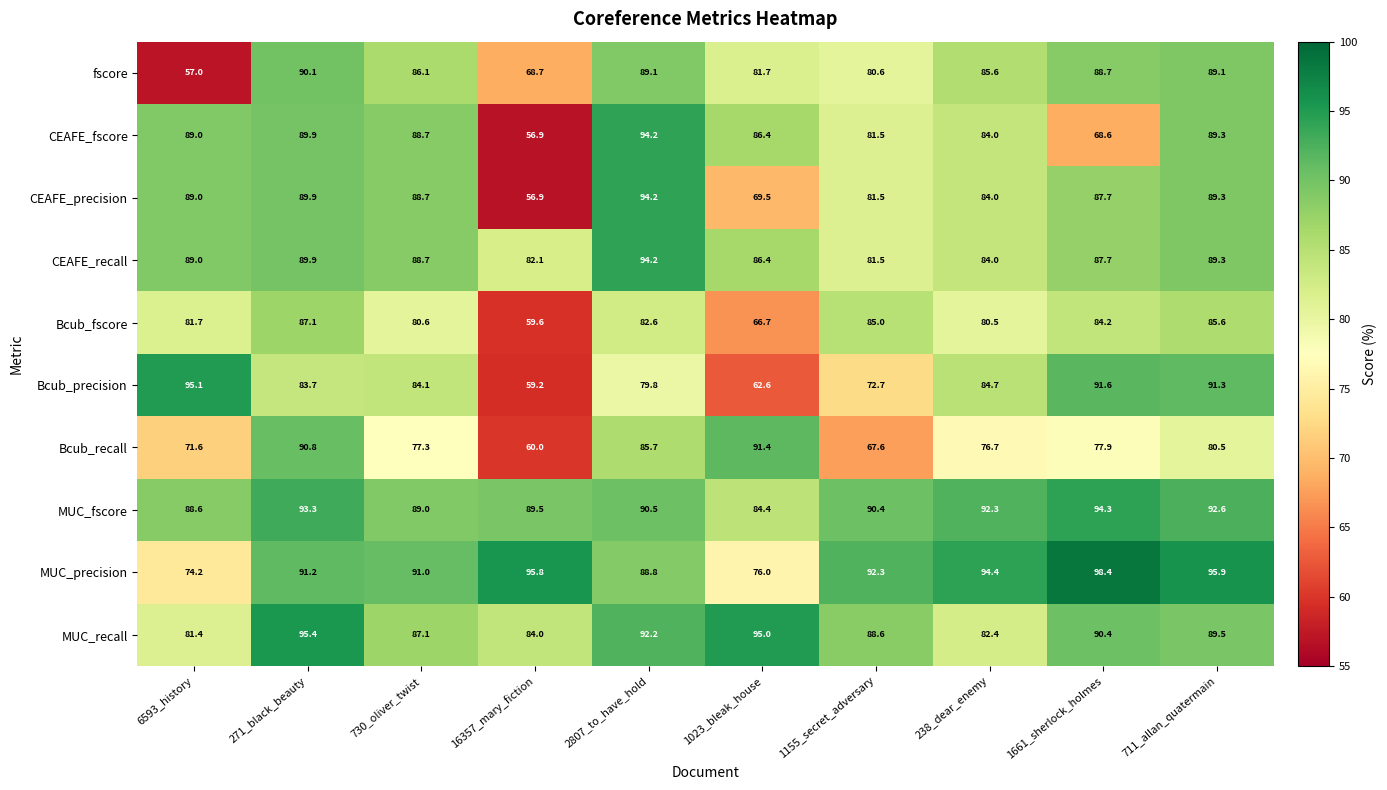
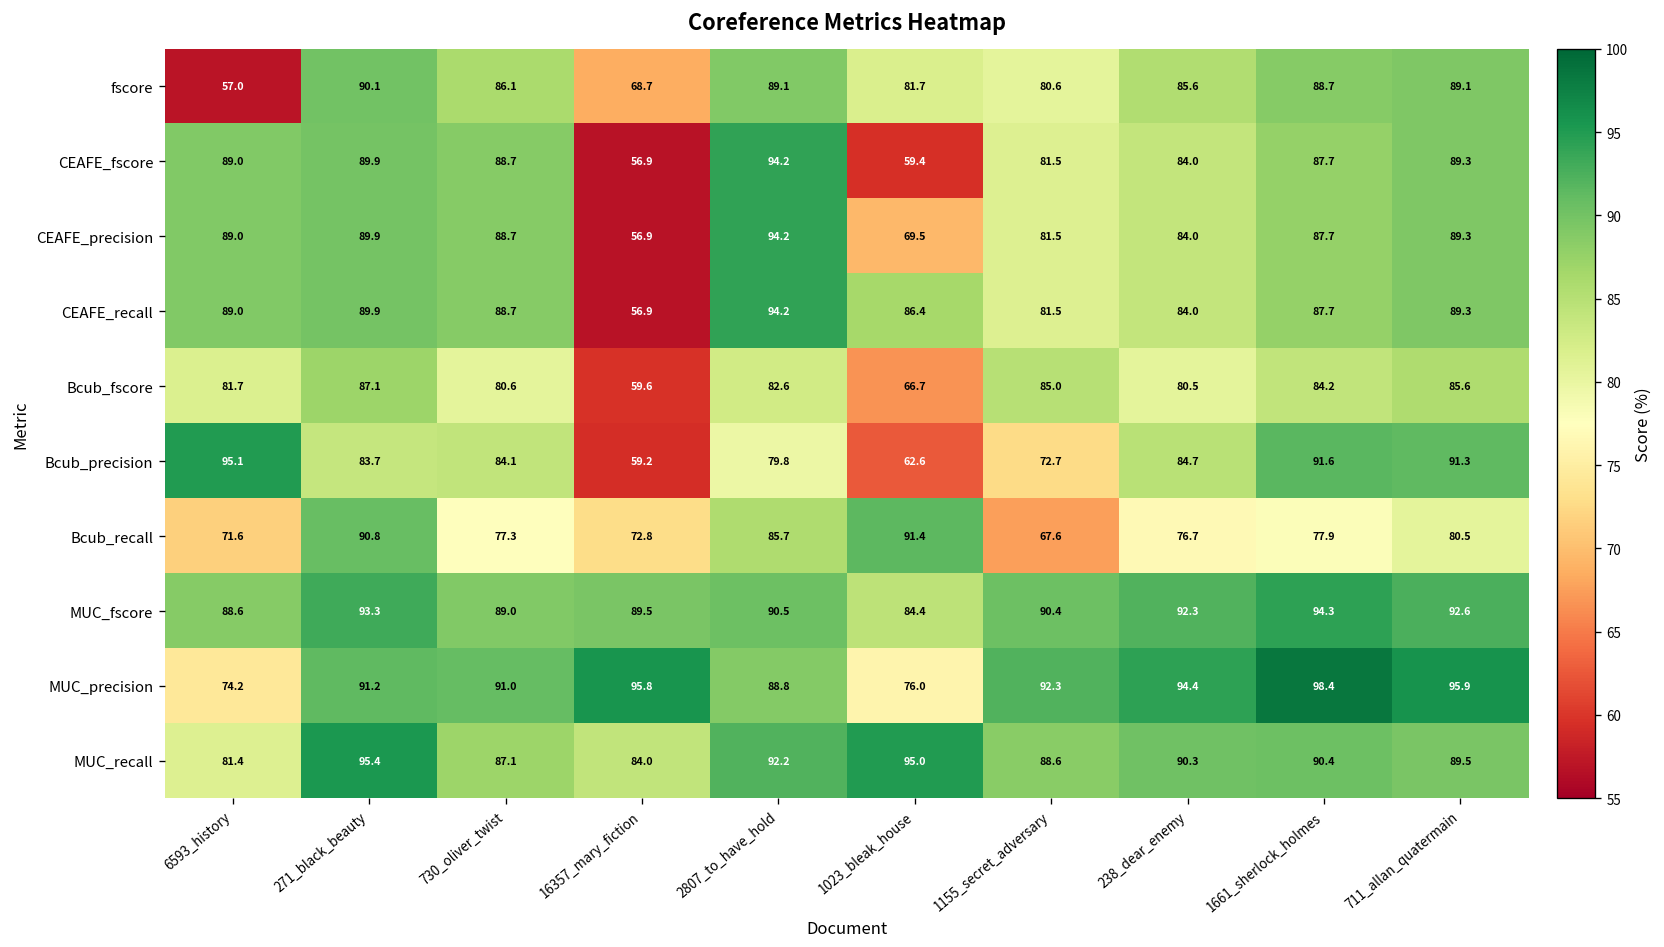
CEAFE_fscore, 1023_bleak_house: 86.4 -> 59.4
CEAFE_fscore, 1661_sherlock_holmes: 68.6 -> 87.7
CEAFE_recall, 16357_mary_fiction: 82.1 -> 56.9
Bcub_recall, 16357_mary_fiction: 60.0 -> 72.8
MUC_recall, 238_dear_enemy: 82.4 -> 90.3
